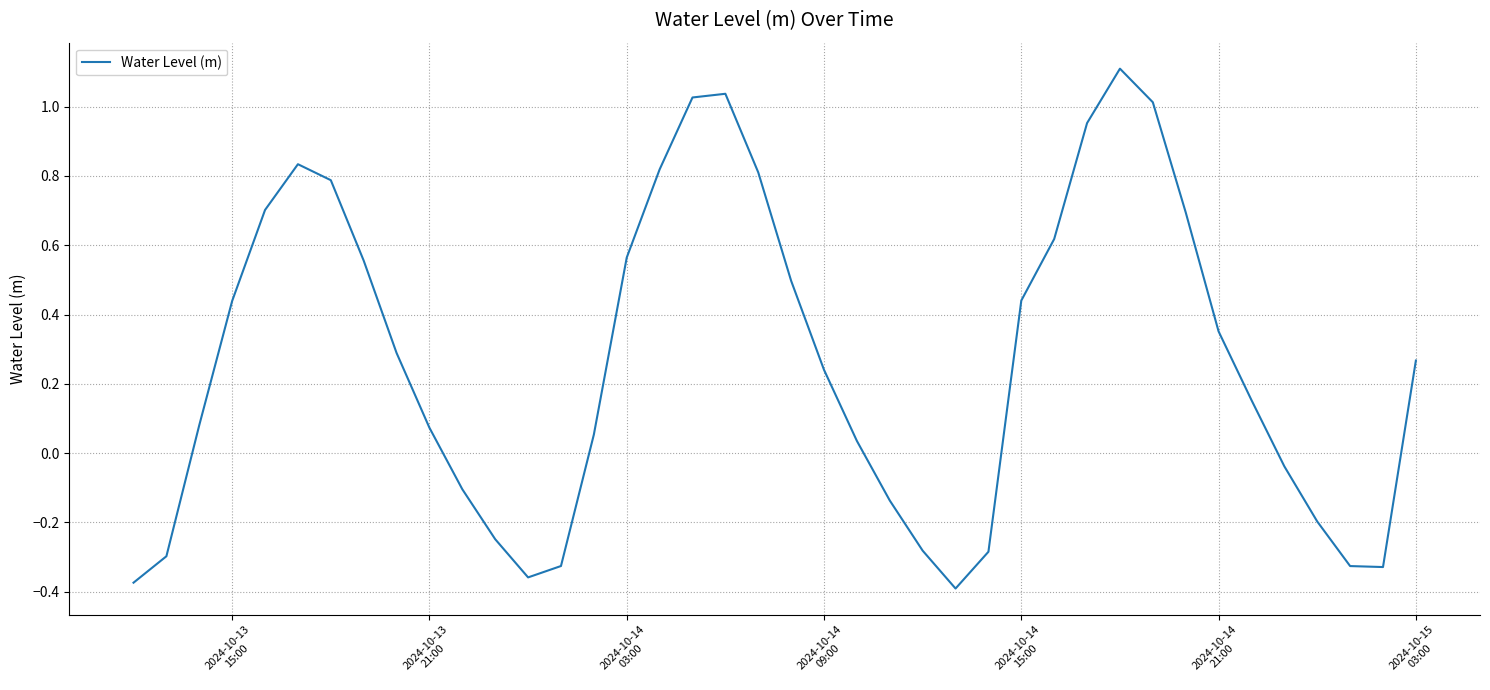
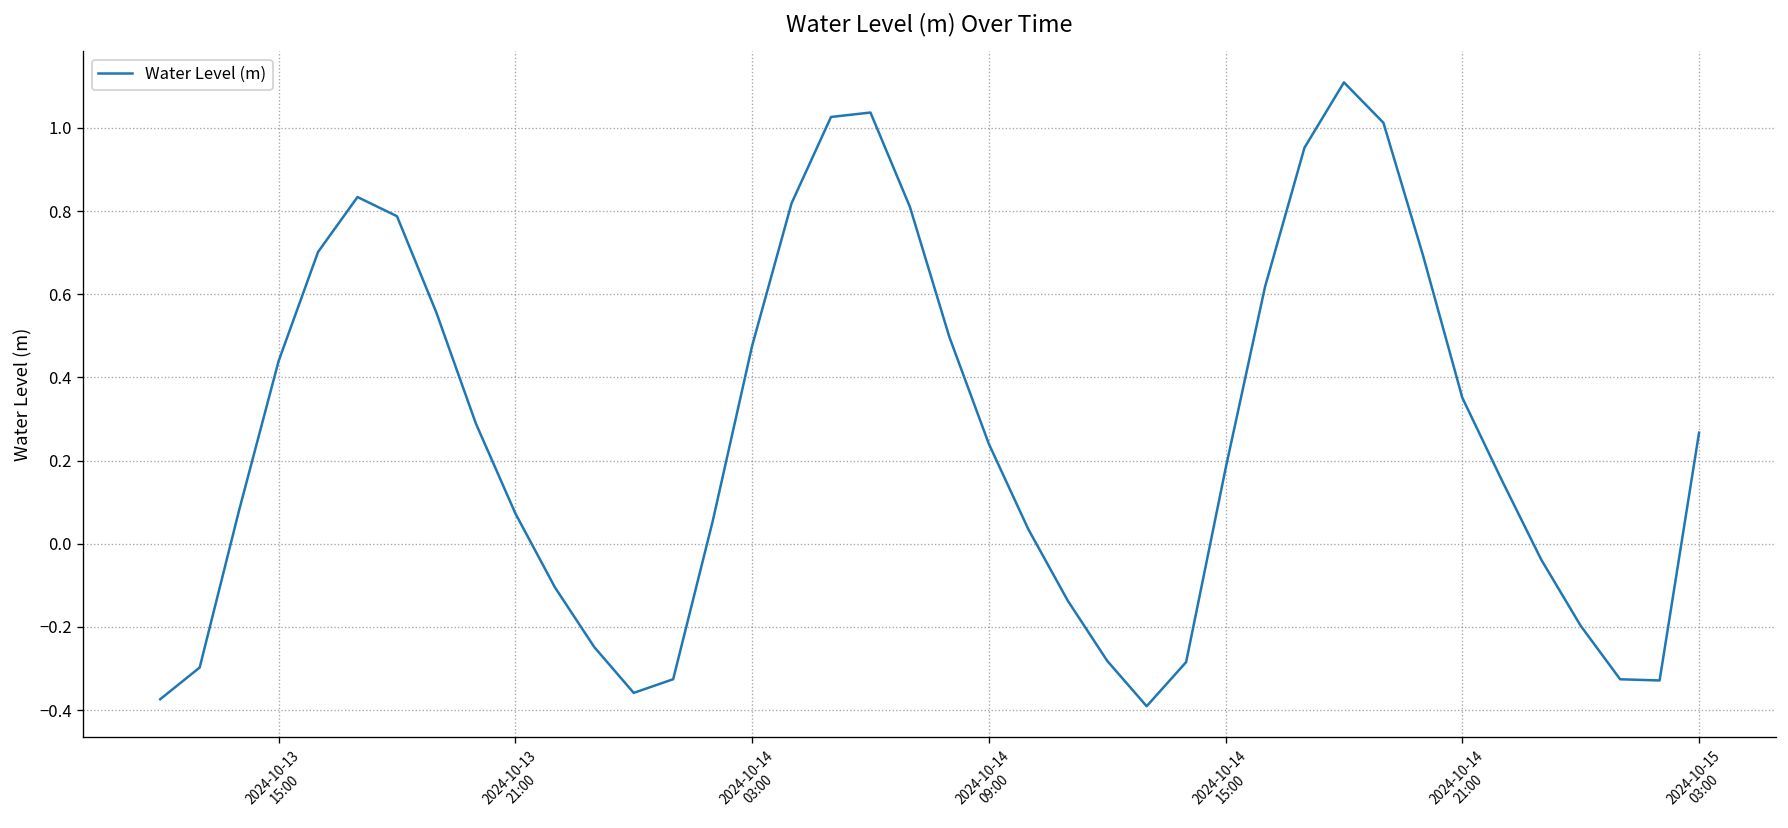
2024-10-14 03:00: 0.56 -> 0.48
2024-10-14 15:00: 0.44 -> 0.18
